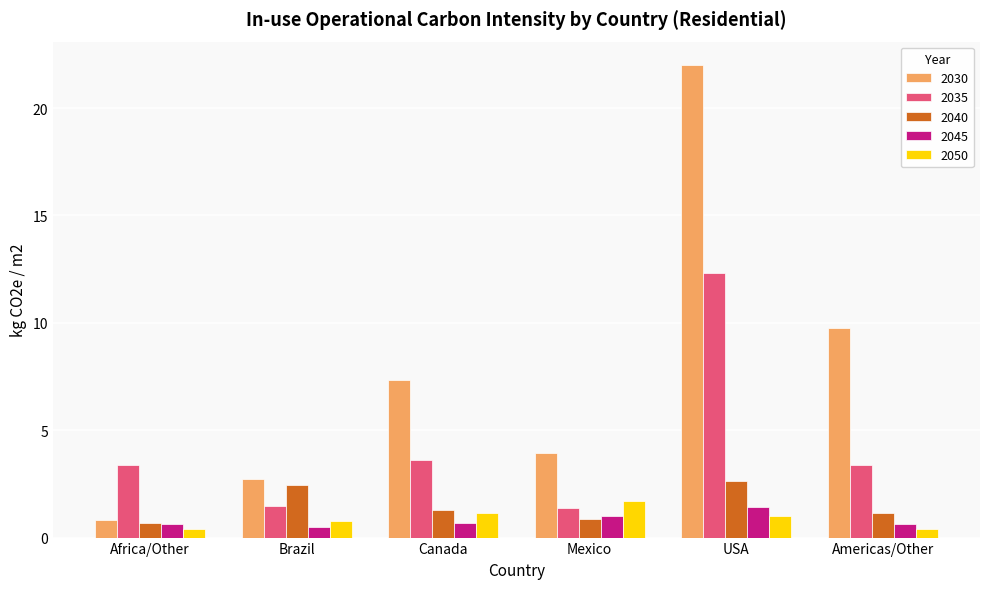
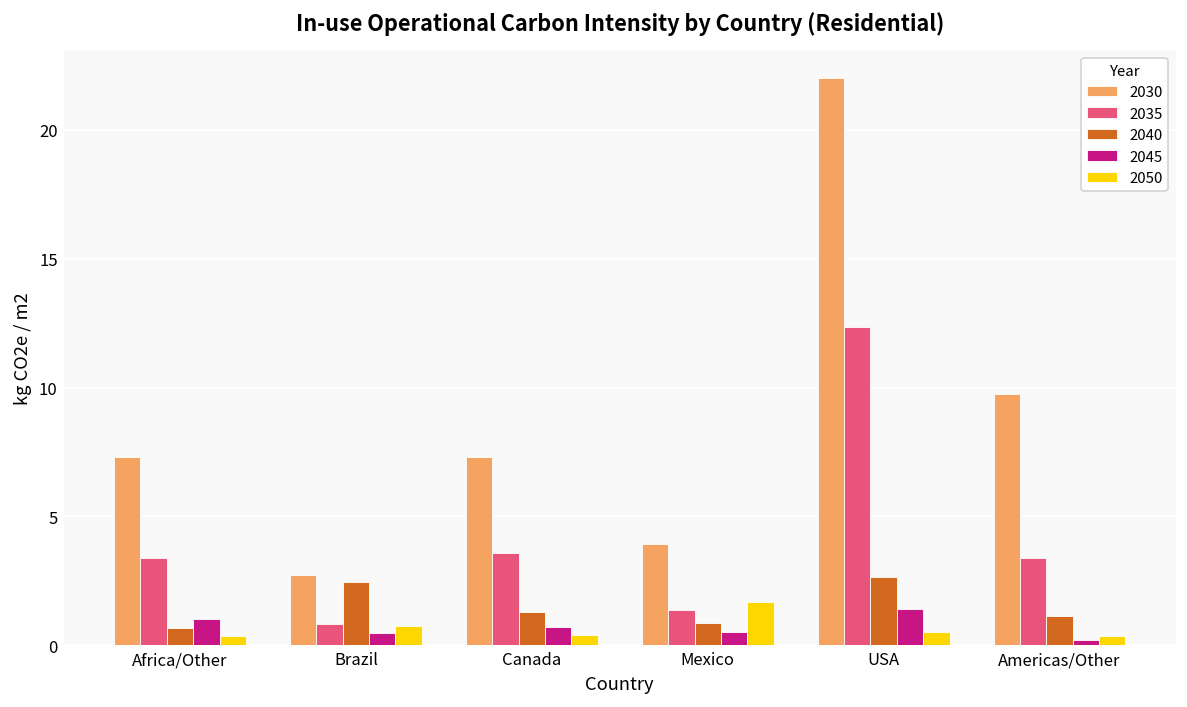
2030, Africa/Other: 0.8 -> 7.3
2045, Africa/Other: 0.6 -> 1.0
2035, Brazil: 1.5 -> 0.8
2050, Canada: 1.2 -> 0.4
2045, Mexico: 1.0 -> 0.5
2050, USA: 1.0 -> 0.5
2045, Americas/Other: 0.6 -> 0.2
